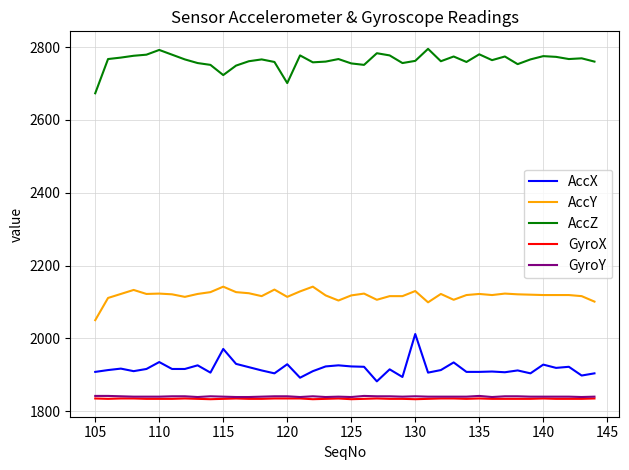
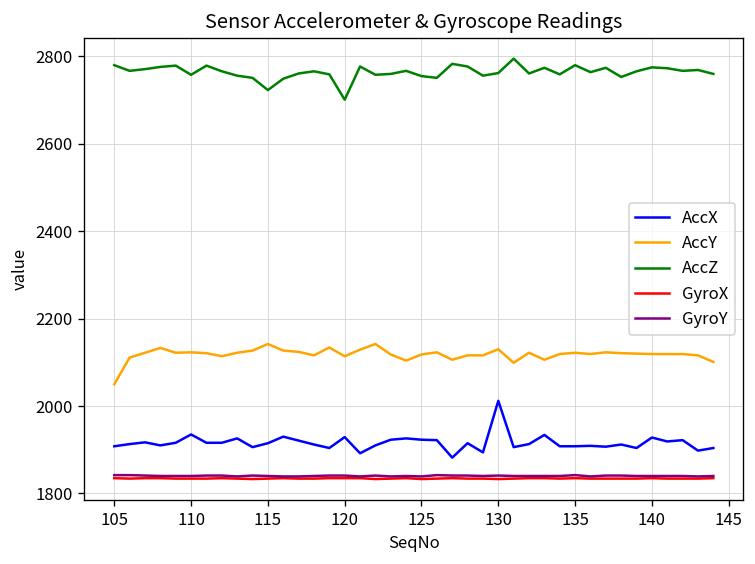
AccZ, 105: 2670 -> 2780
AccZ, 110: 2790 -> 2760
AccX, 115: 1970 -> 1920
